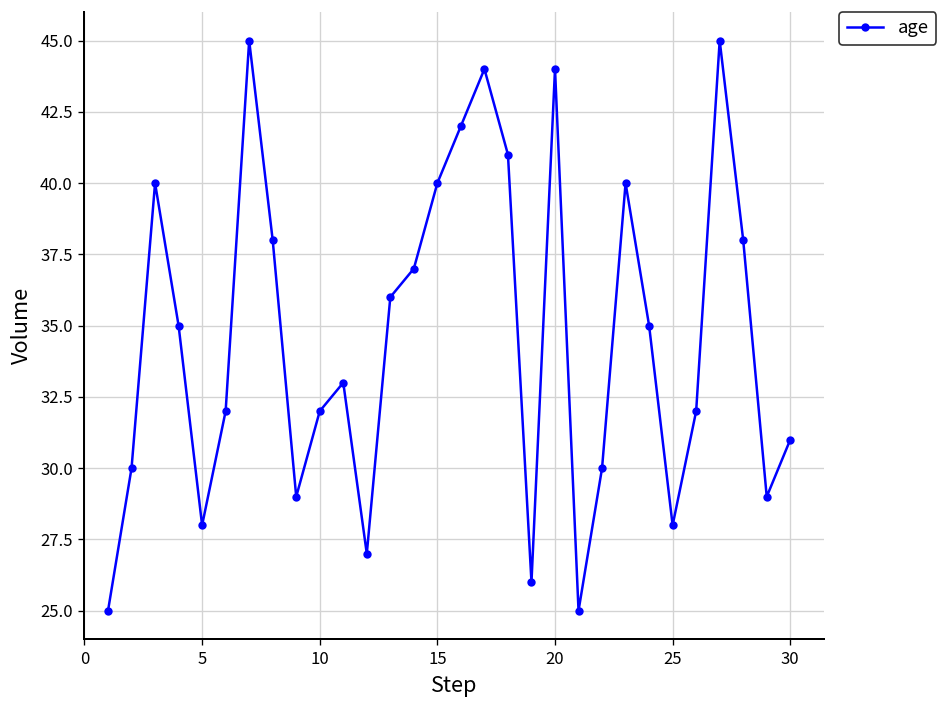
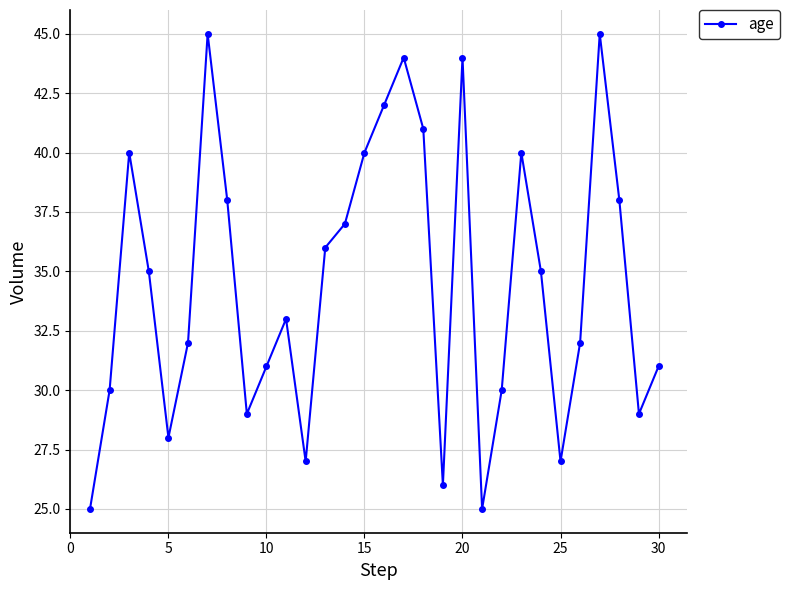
10: 32 -> 31
25: 28 -> 27
